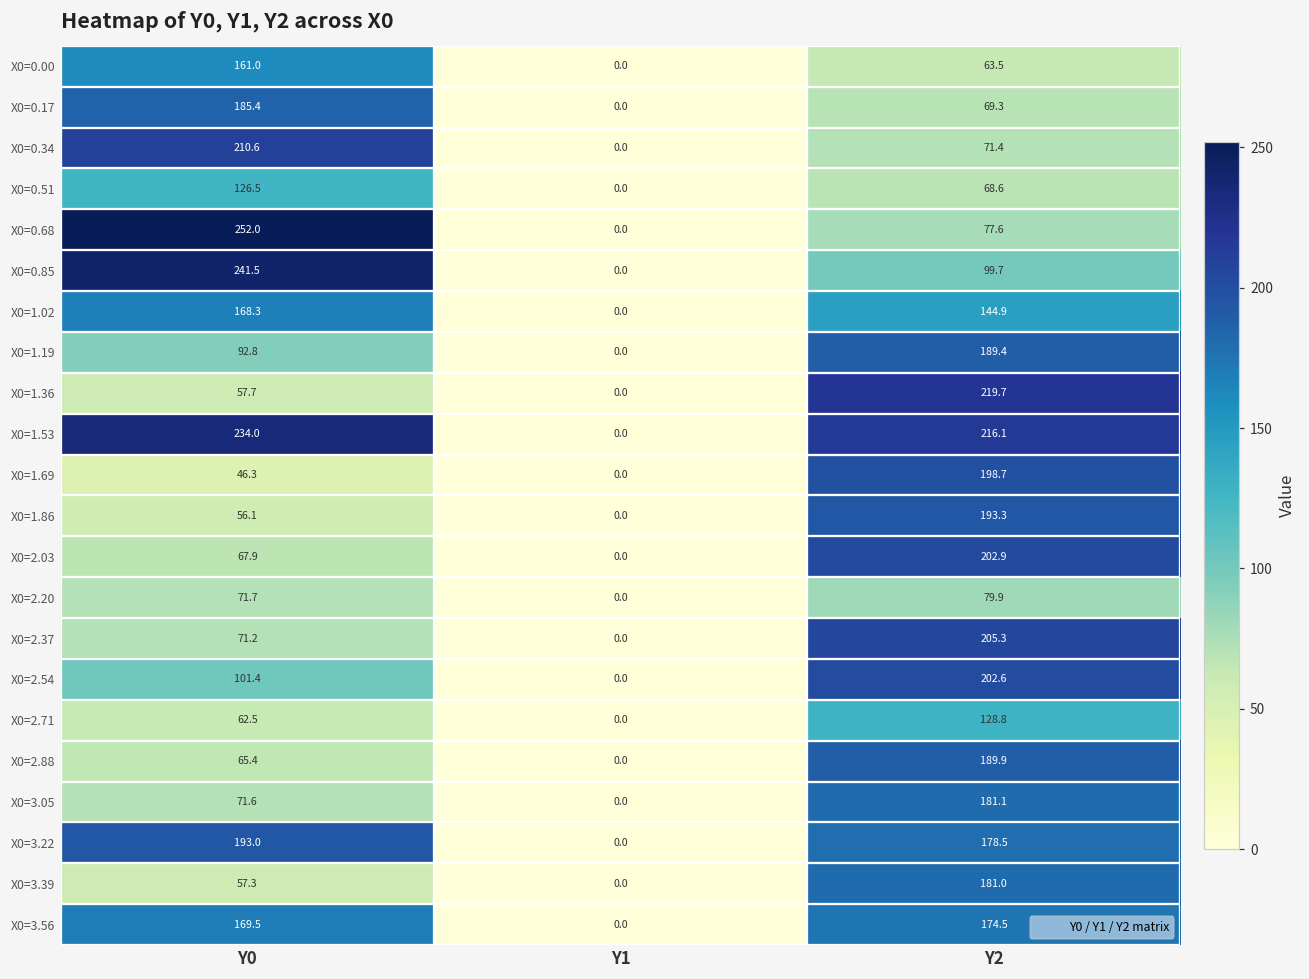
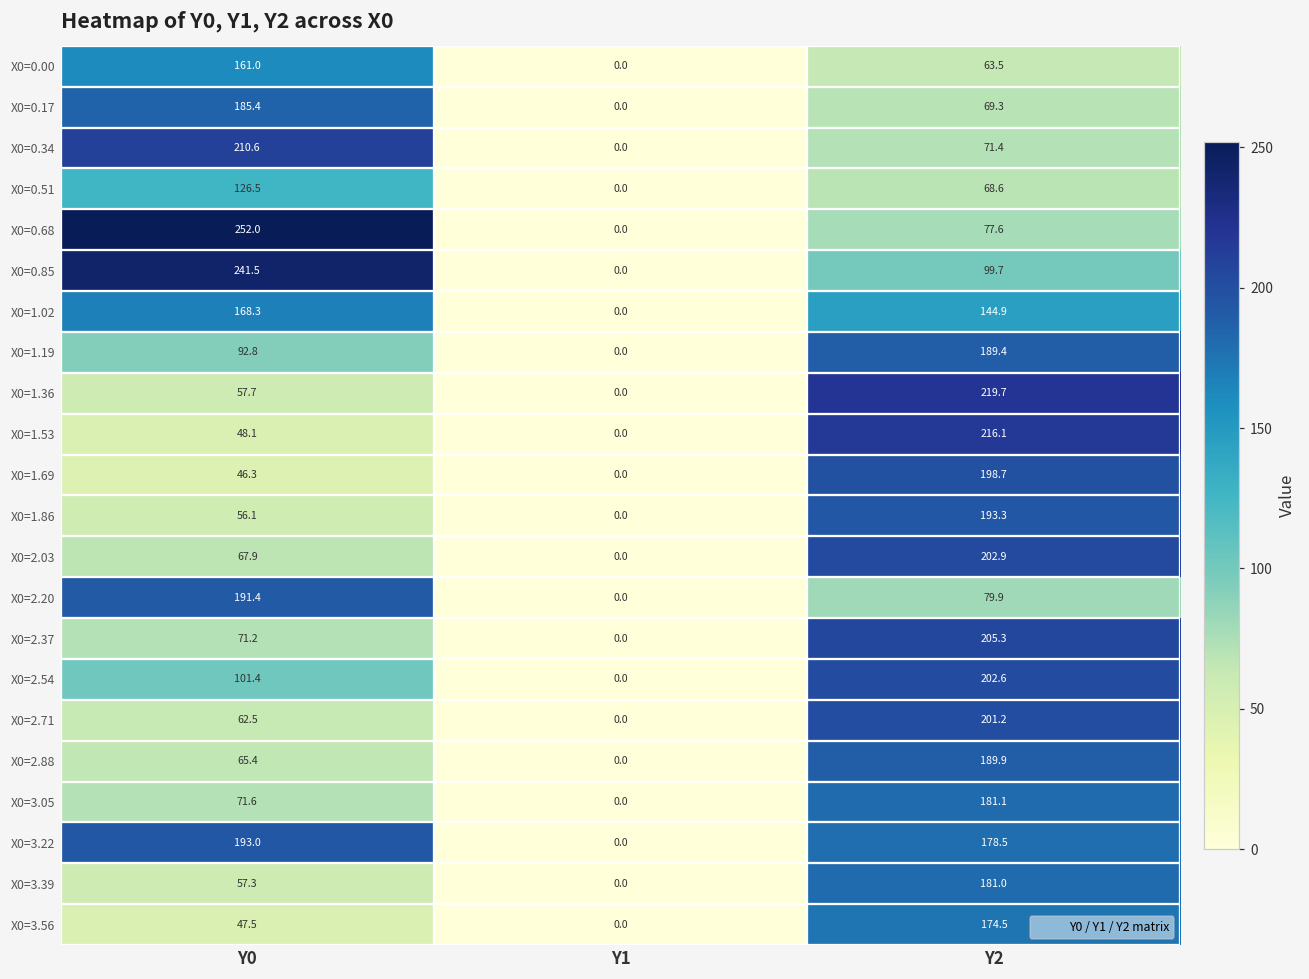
X0=1.53, Y0: 234.0 -> 48.1
X0=2.20, Y0: 71.7 -> 191.4
X0=2.71, Y2: 128.8 -> 201.2
X0=3.56, Y0: 169.5 -> 47.5
